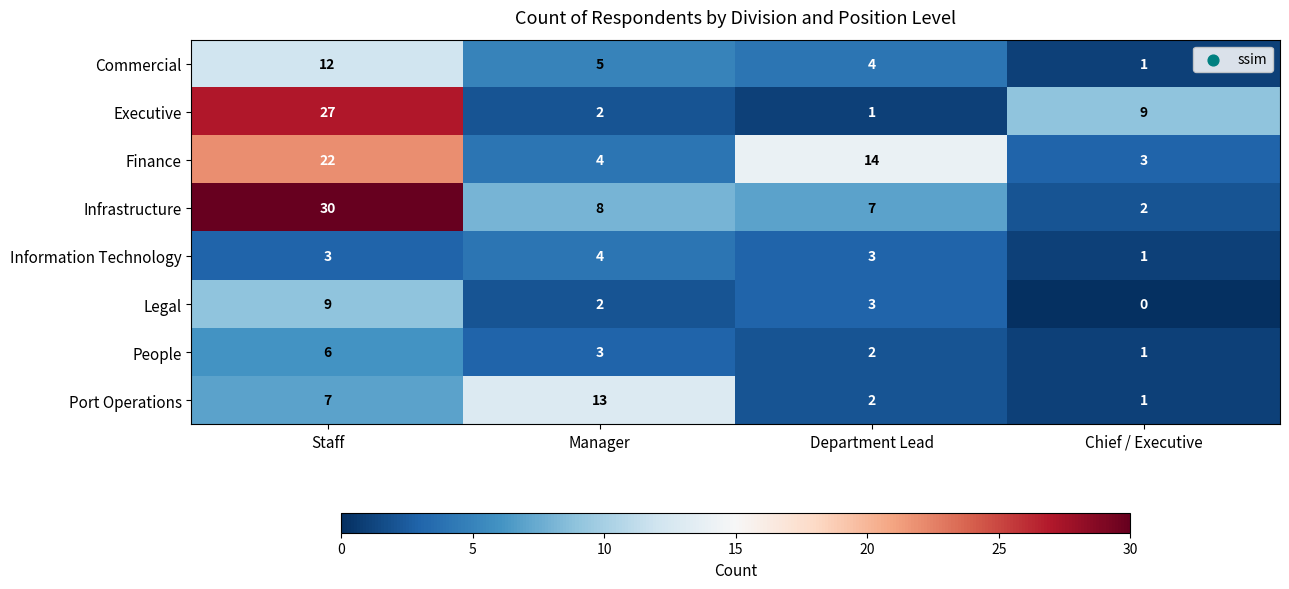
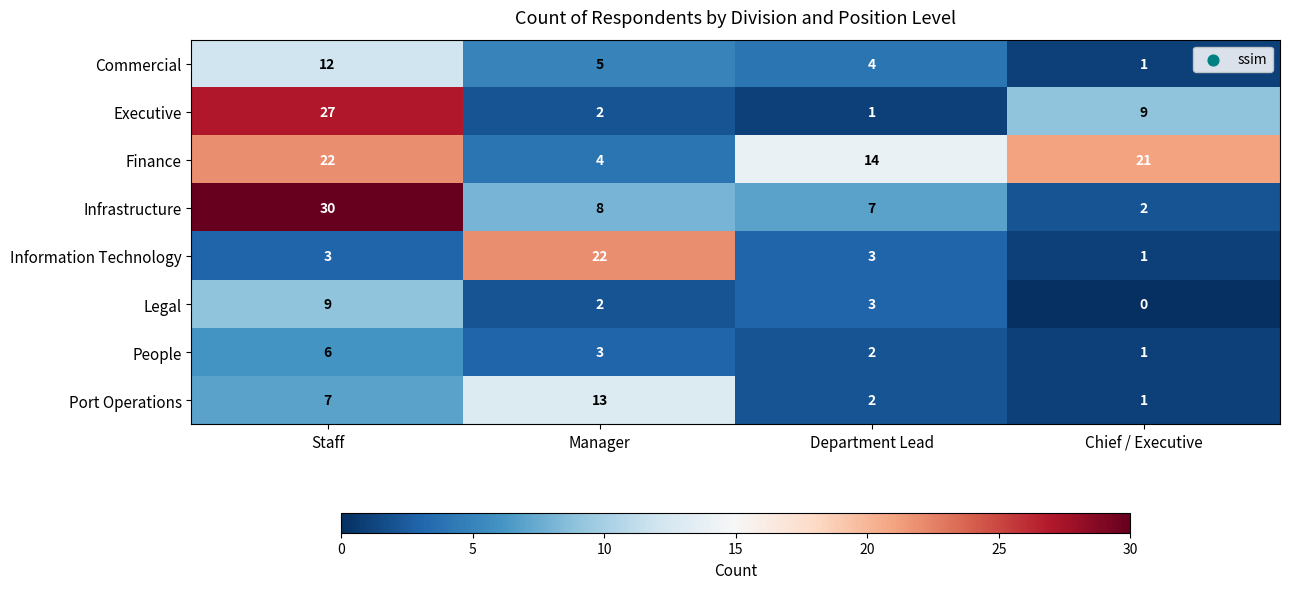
Finance, Chief / Executive: 3 -> 21
Information Technology, Manager: 4 -> 22
